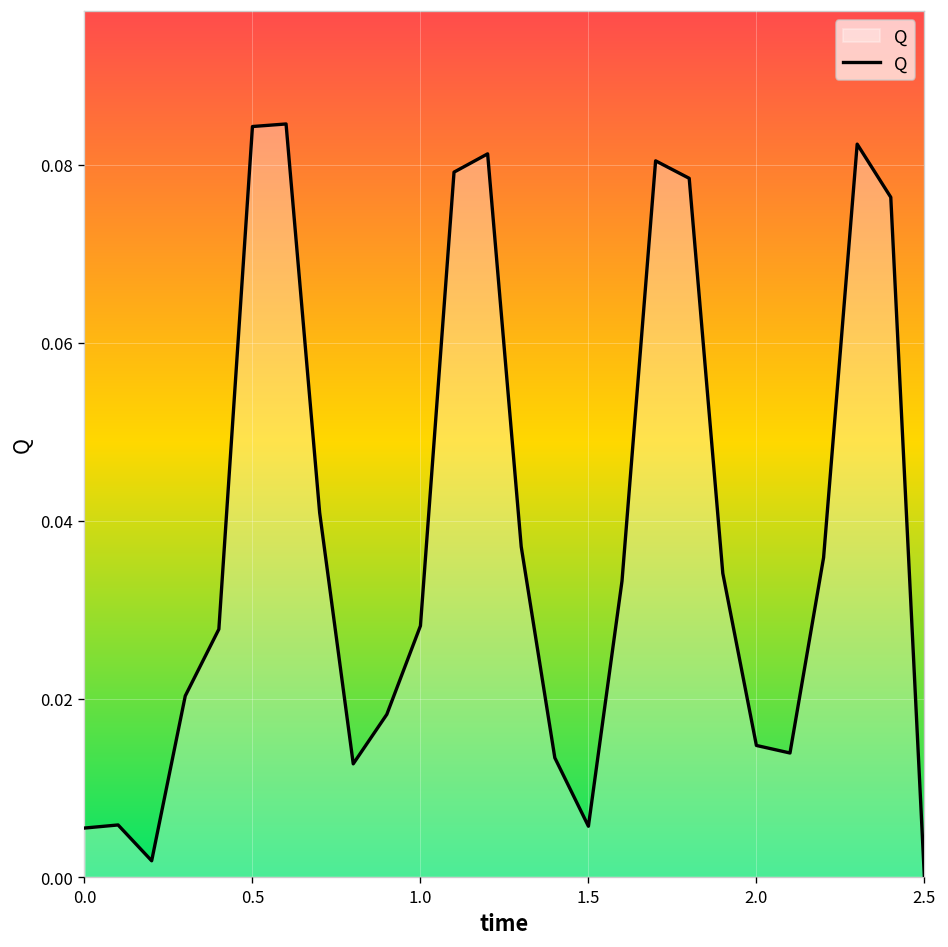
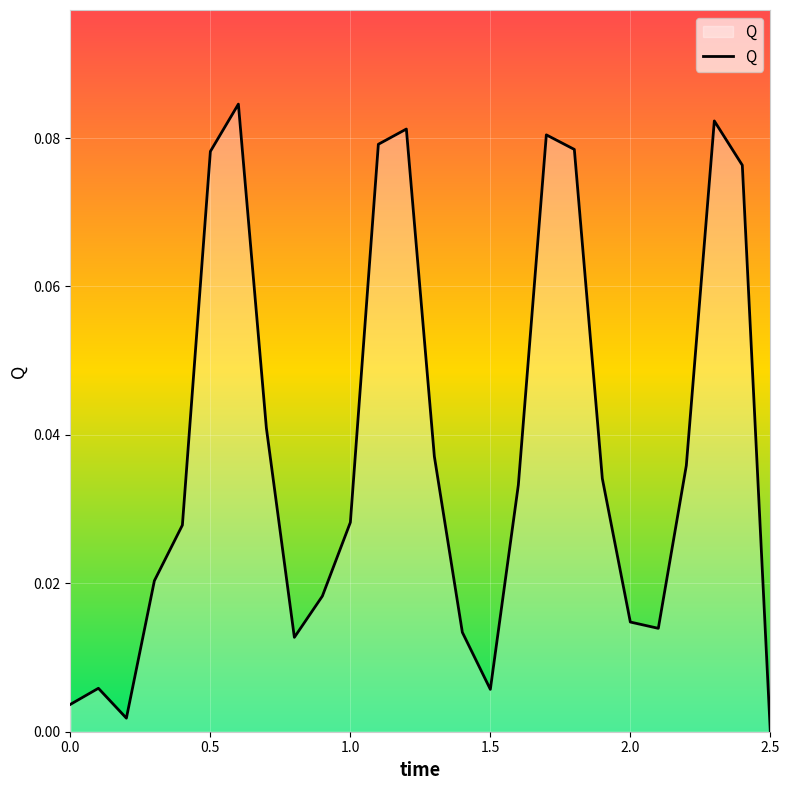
0.0: 0.006 -> 0.004
0.5: 0.084 -> 0.078
